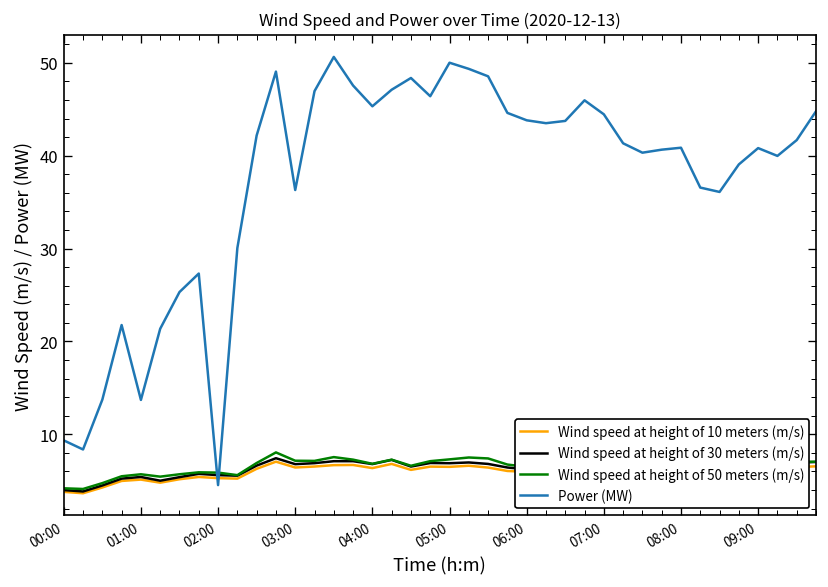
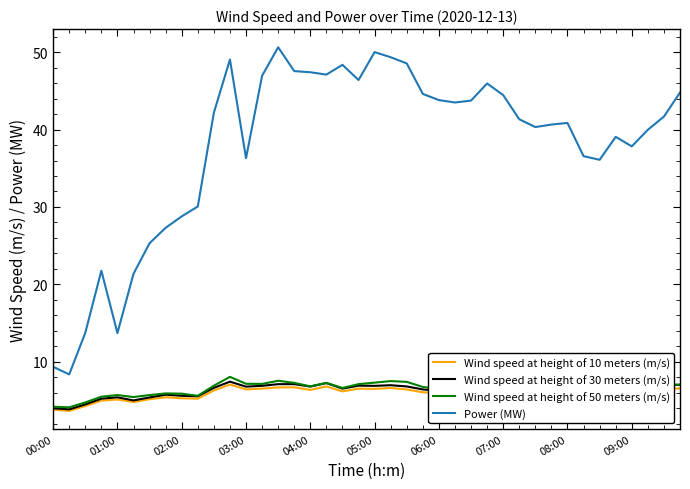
Power (MW), 02:00: 5 -> 29
Power (MW), 04:00: 45 -> 47
Power (MW), 09:00: 41 -> 38
